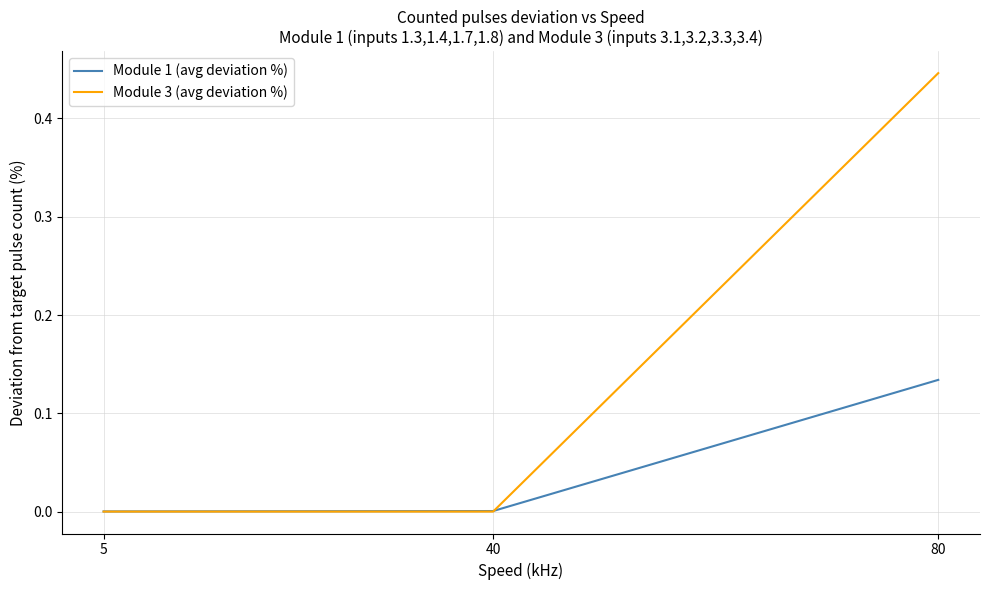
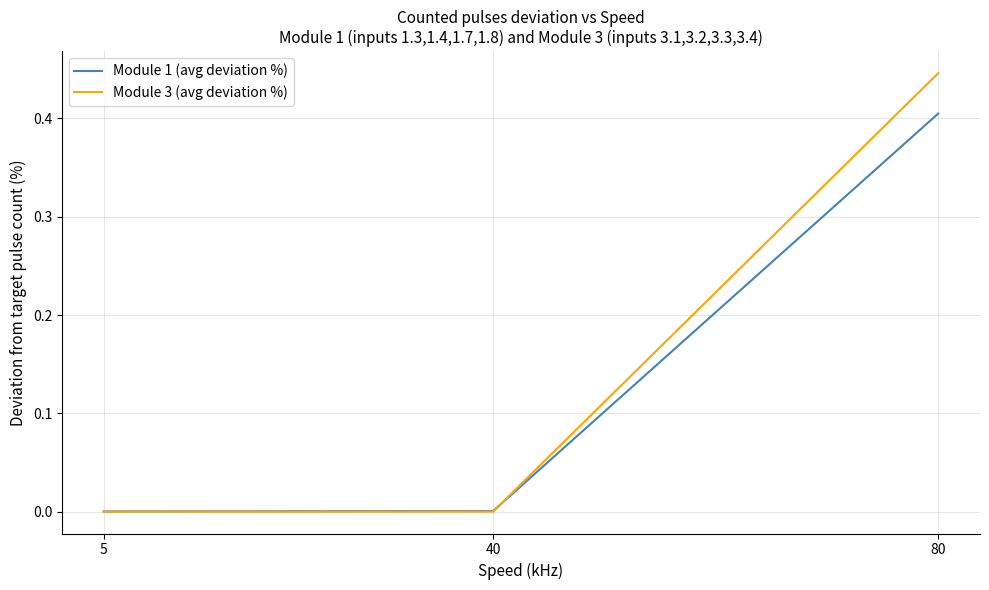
Module 1 (avg deviation %), 80: 0.13 -> 0.41
